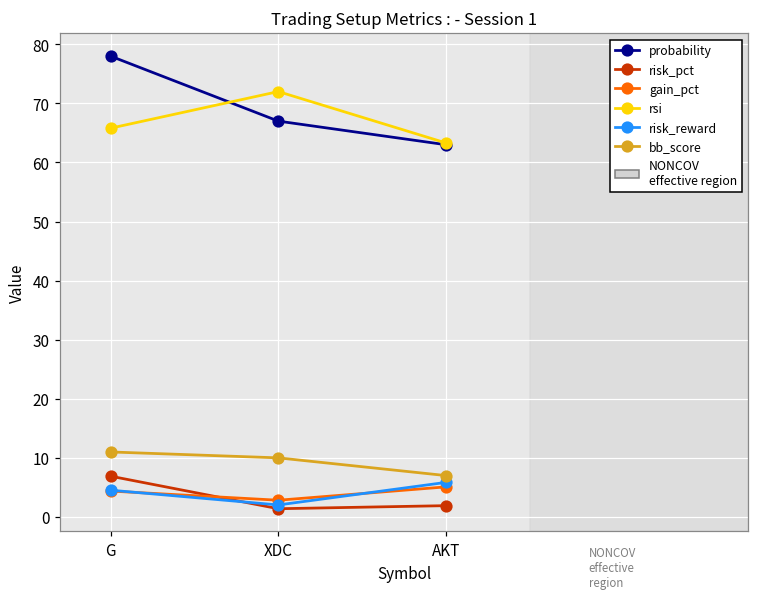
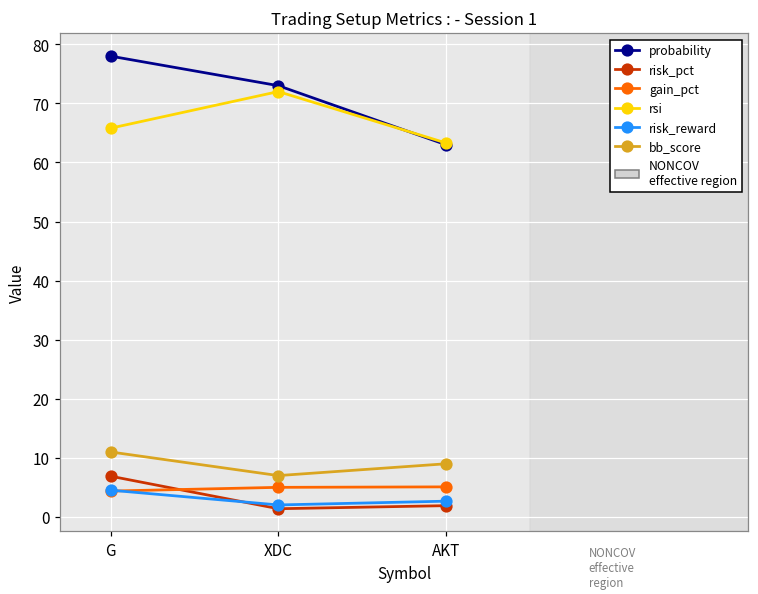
probability, XDC: 67 -> 73
gain_pct, XDC: 3 -> 5
bb_score, XDC: 10 -> 7
risk_reward, AKT: 6 -> 3
bb_score, AKT: 7 -> 9
